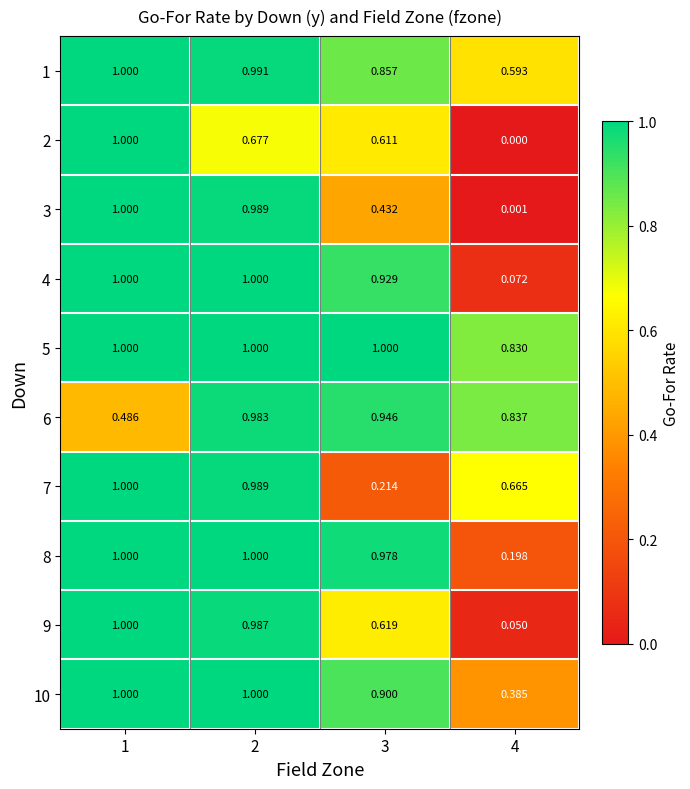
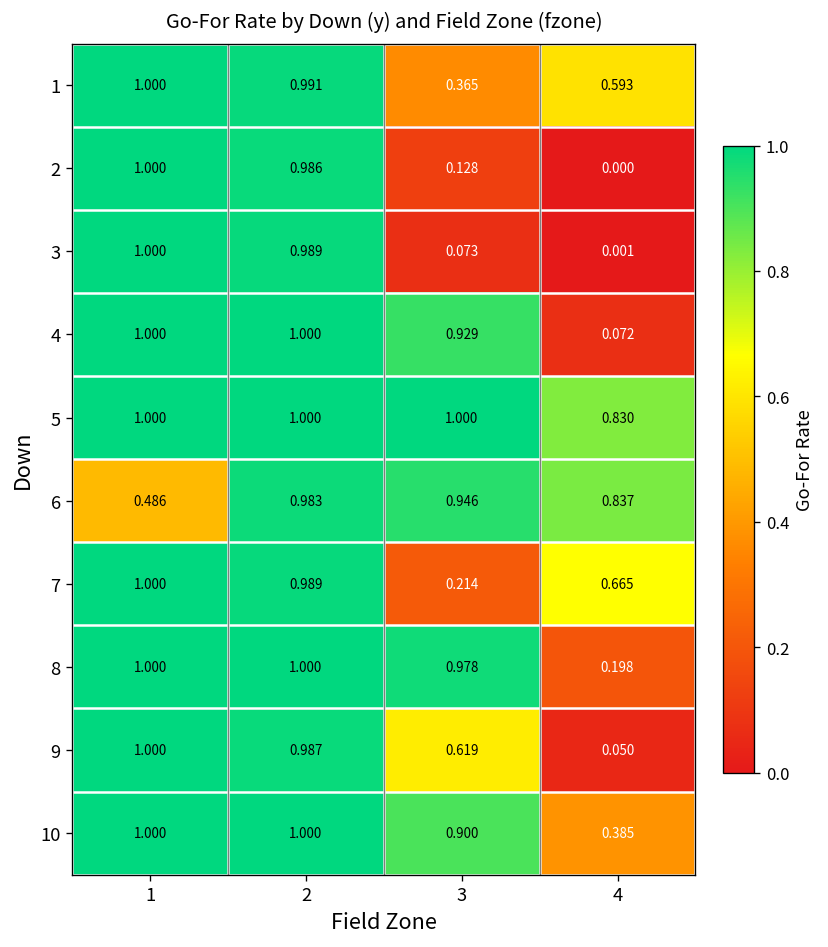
1, 3: 0.857 -> 0.365
2, 2: 0.677 -> 0.986
2, 3: 0.611 -> 0.128
3, 3: 0.432 -> 0.073
